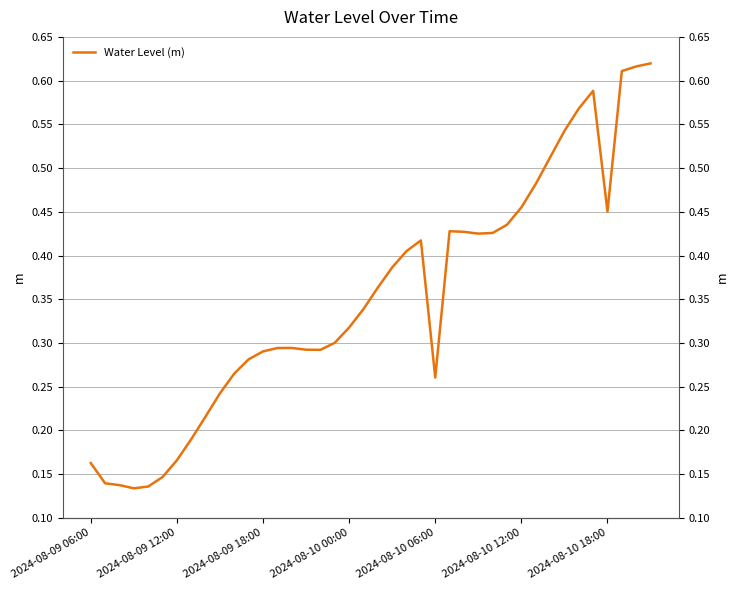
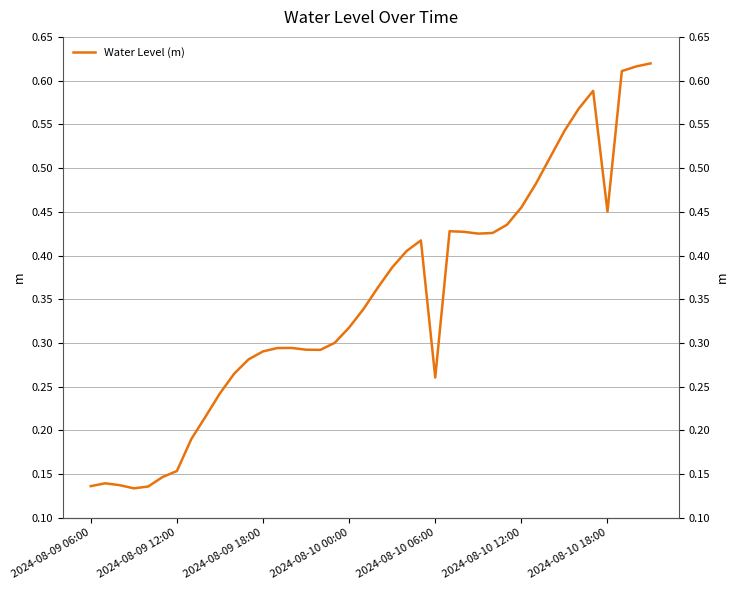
2024-08-09 06:00: 0.16 -> 0.14
2024-08-09 12:00: 0.17 -> 0.15
